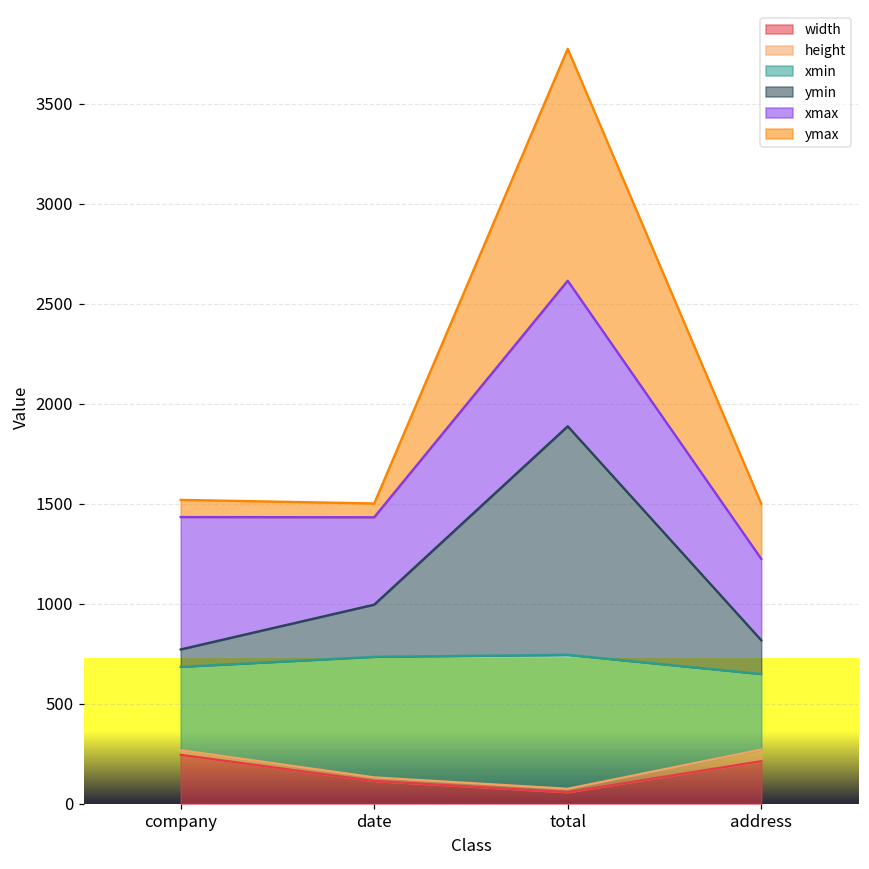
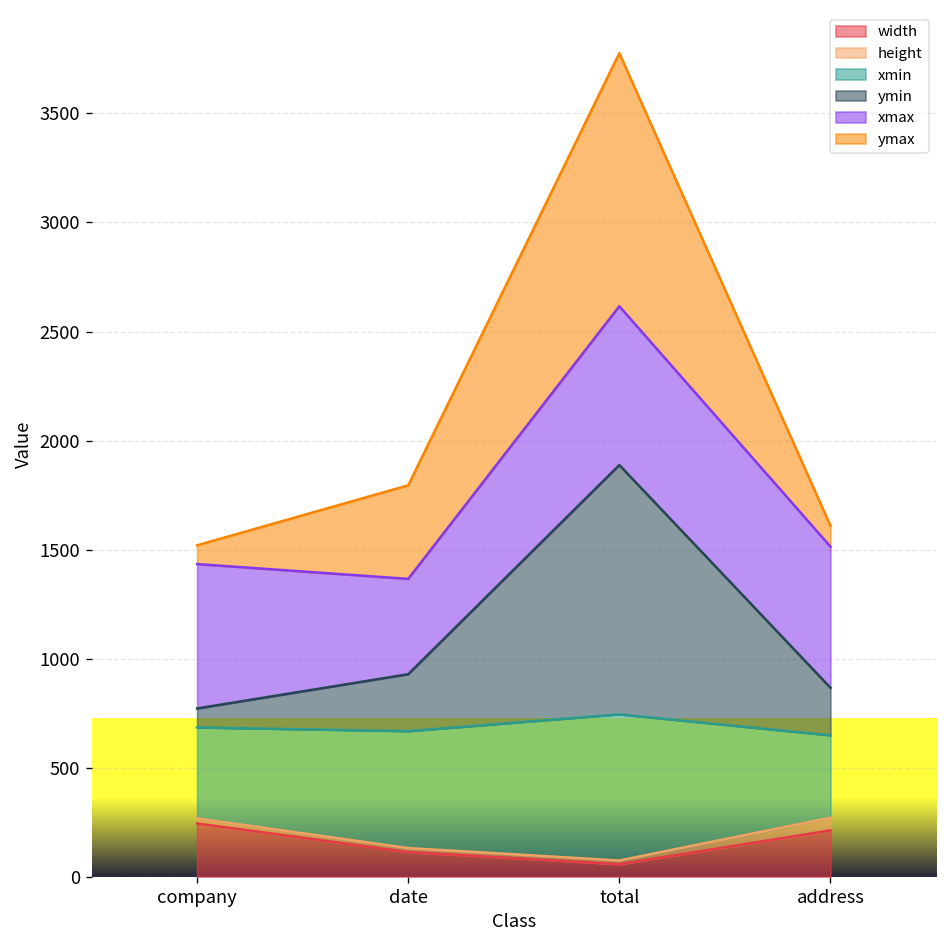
xmin, date: 600 -> 540
ymax, date: 70 -> 430
ymin, address: 170 -> 220
xmax, address: 410 -> 650
ymax, address: 280 -> 100
